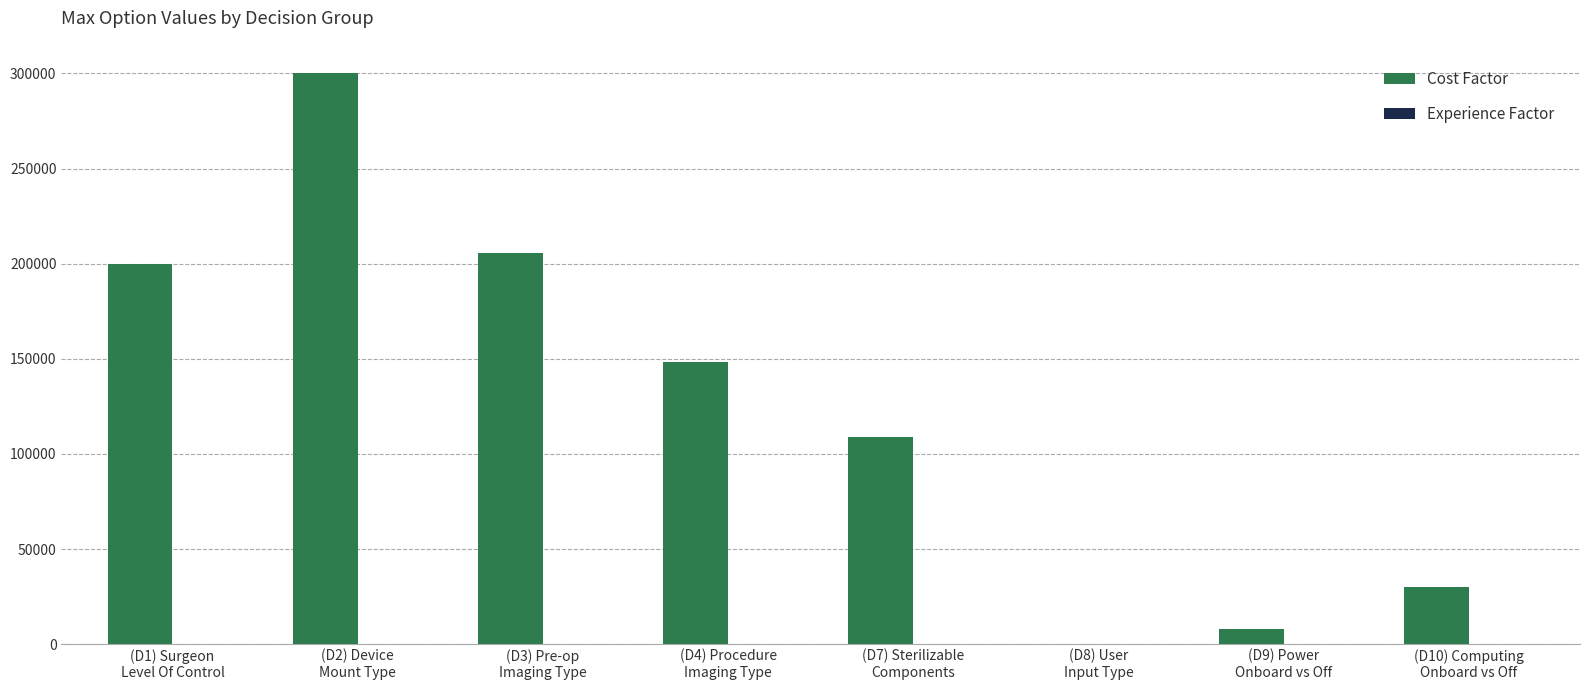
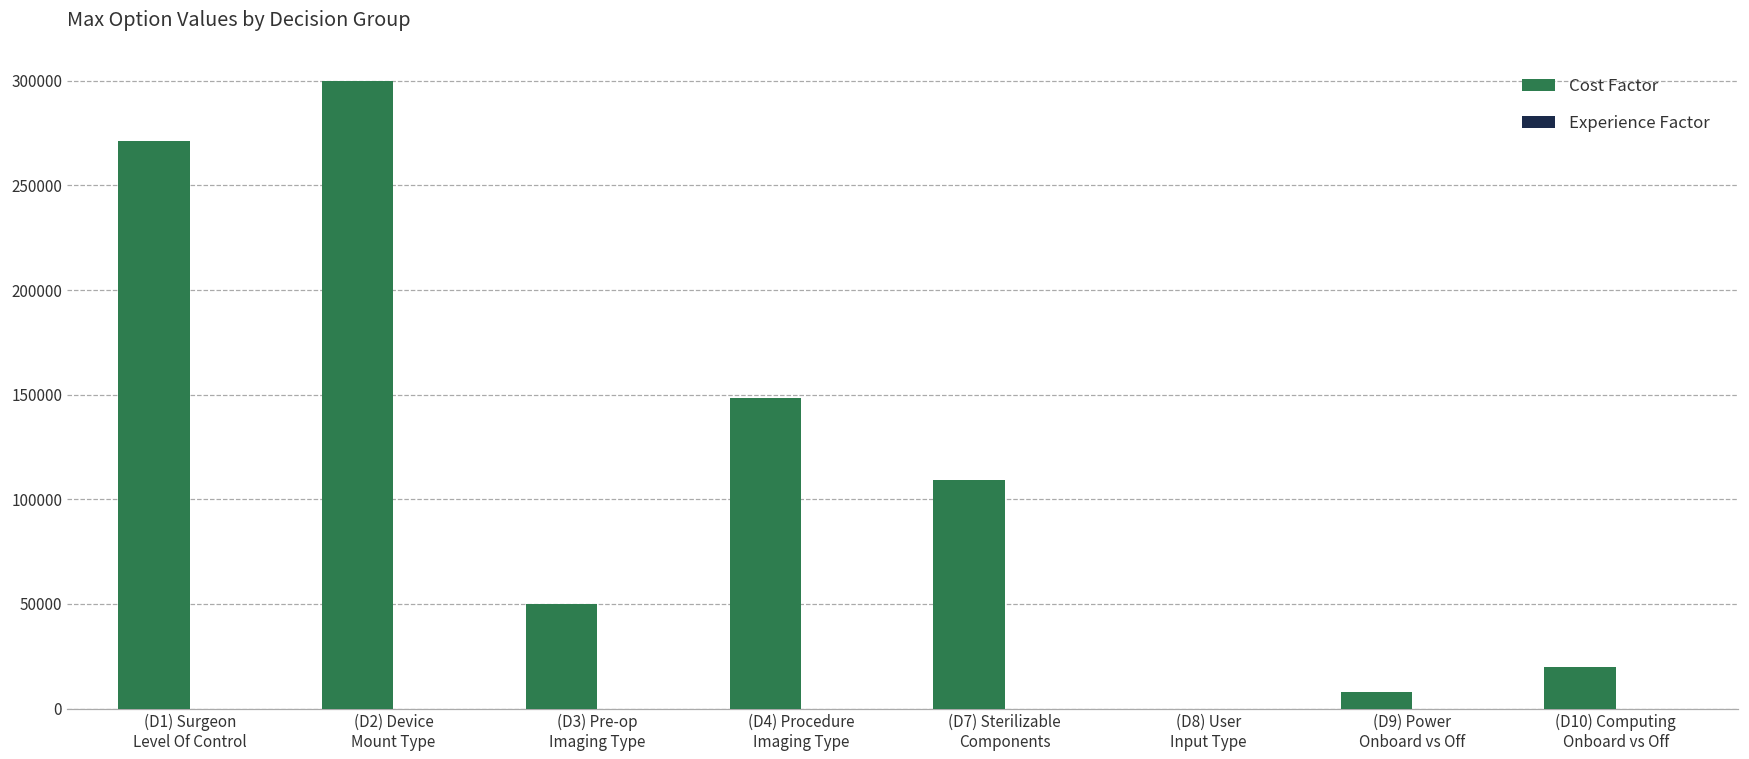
Cost Factor, (D1) Surgeon Level Of Control: 200000 -> 271000
Cost Factor, (D3) Pre-op Imaging Type: 205000 -> 50000
Cost Factor, (D10) Computing Onboard vs Off: 30000 -> 20000
